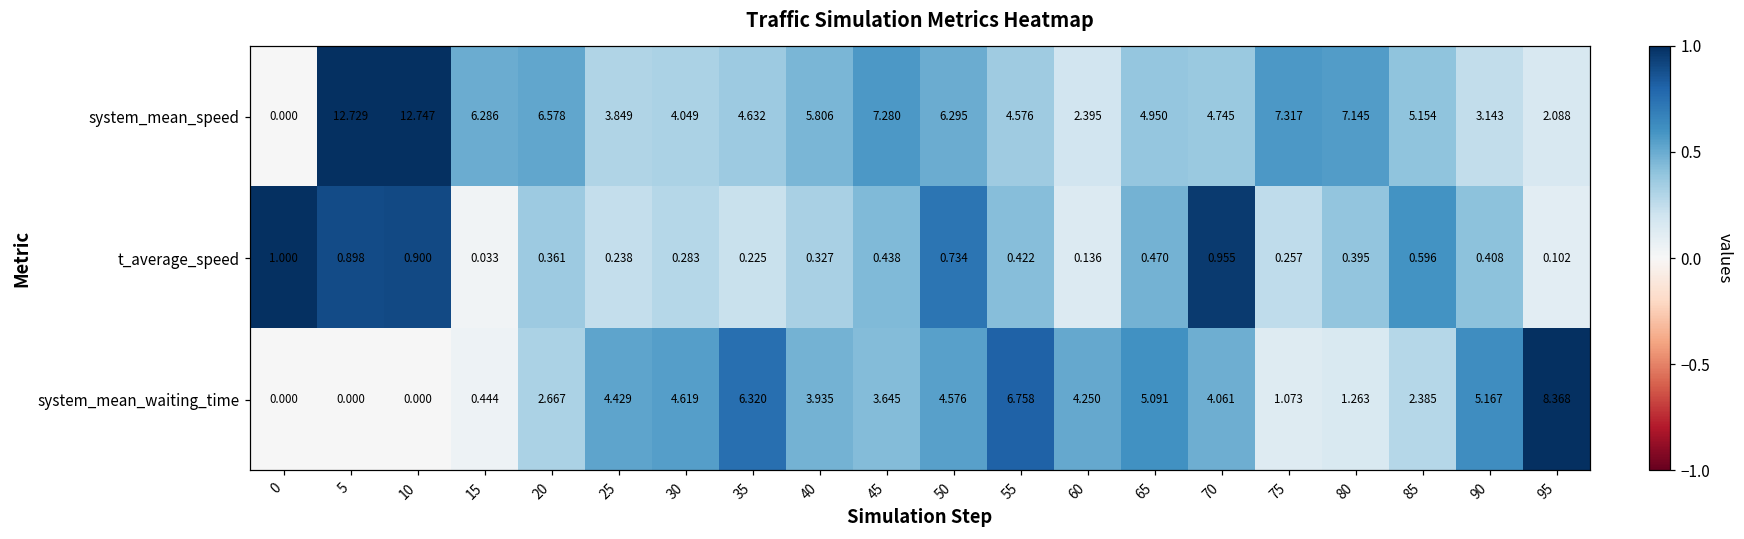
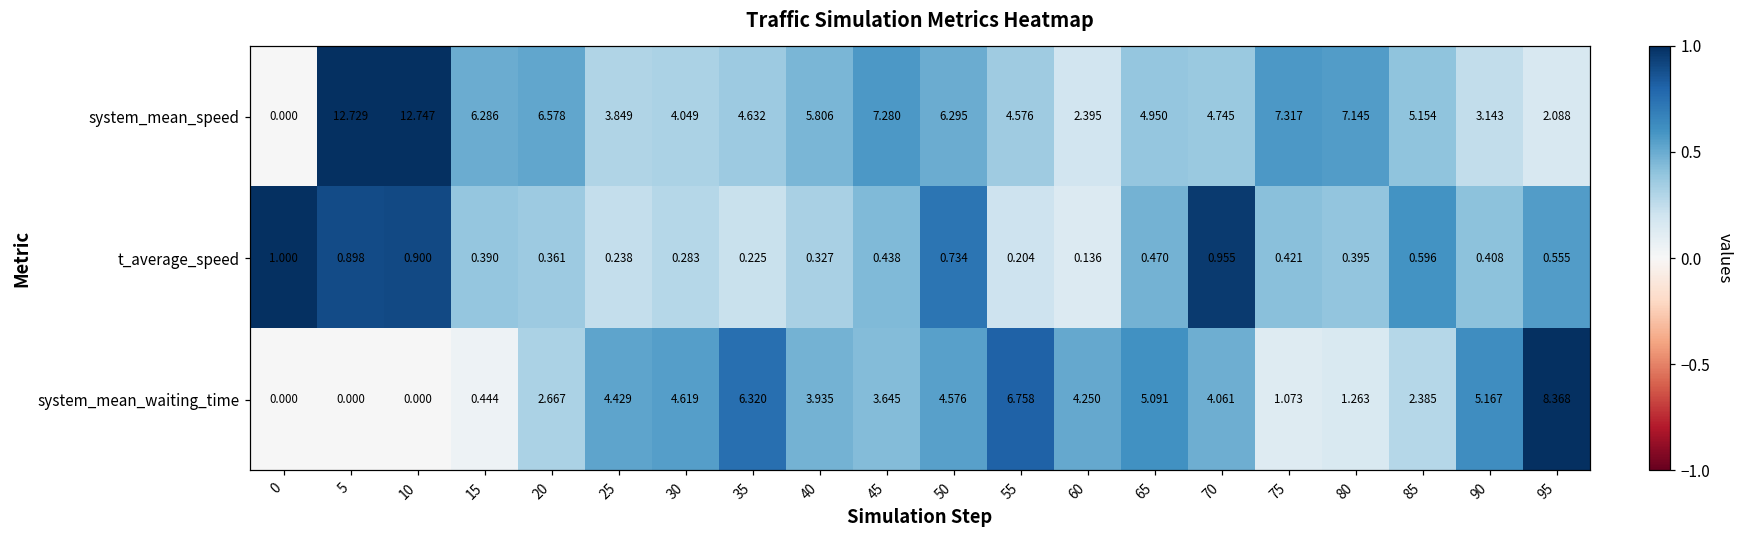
t_average_speed, 15: 0.033 -> 0.390
t_average_speed, 55: 0.422 -> 0.204
t_average_speed, 75: 0.257 -> 0.421
t_average_speed, 95: 0.102 -> 0.555
